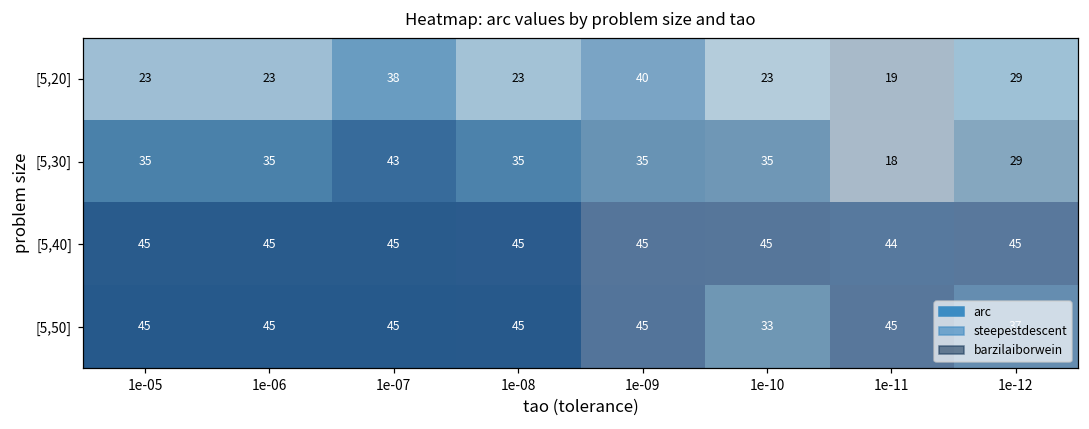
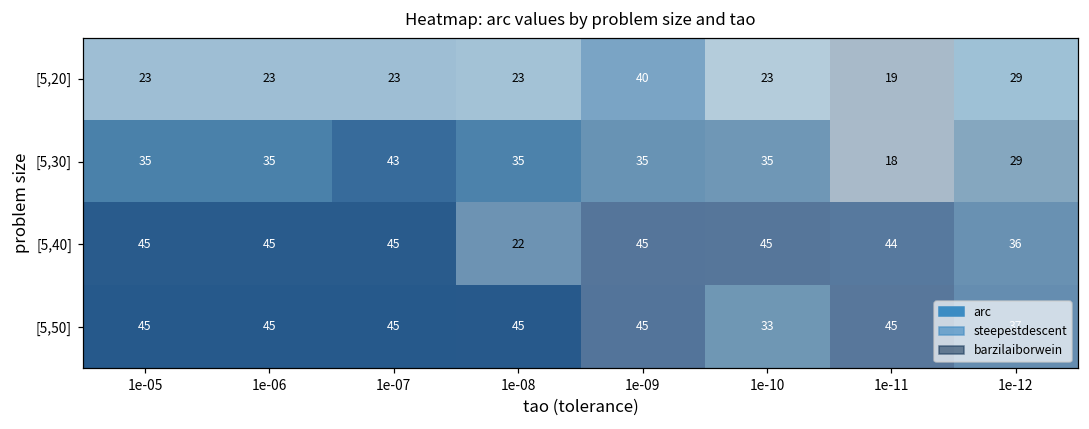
[5,20], 1e-07: 38 -> 23
[5,40], 1e-08: 45 -> 22
[5,40], 1e-12: 45 -> 36
